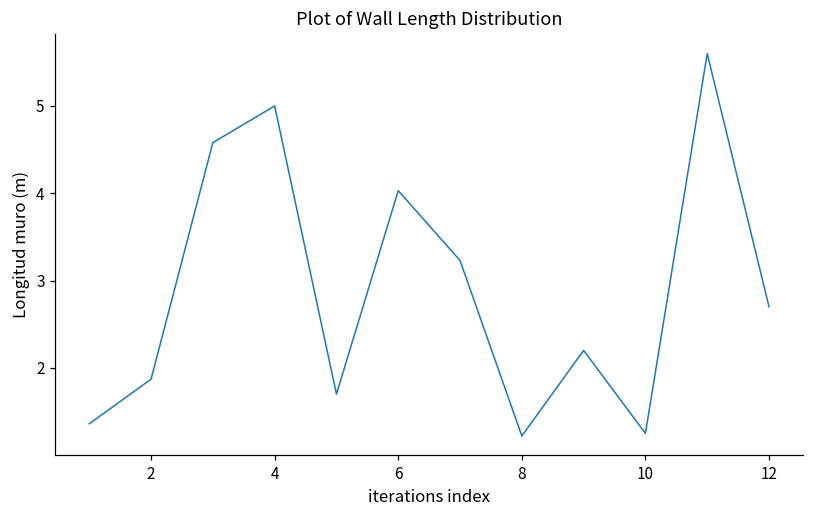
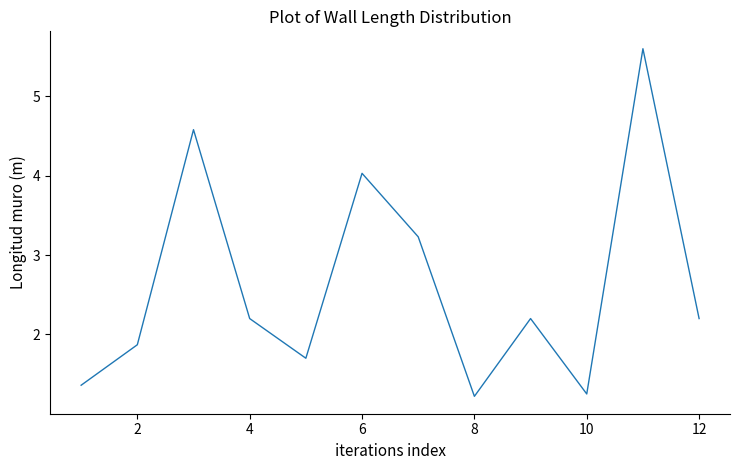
4: 5.0 -> 2.2
12: 2.7 -> 2.2
